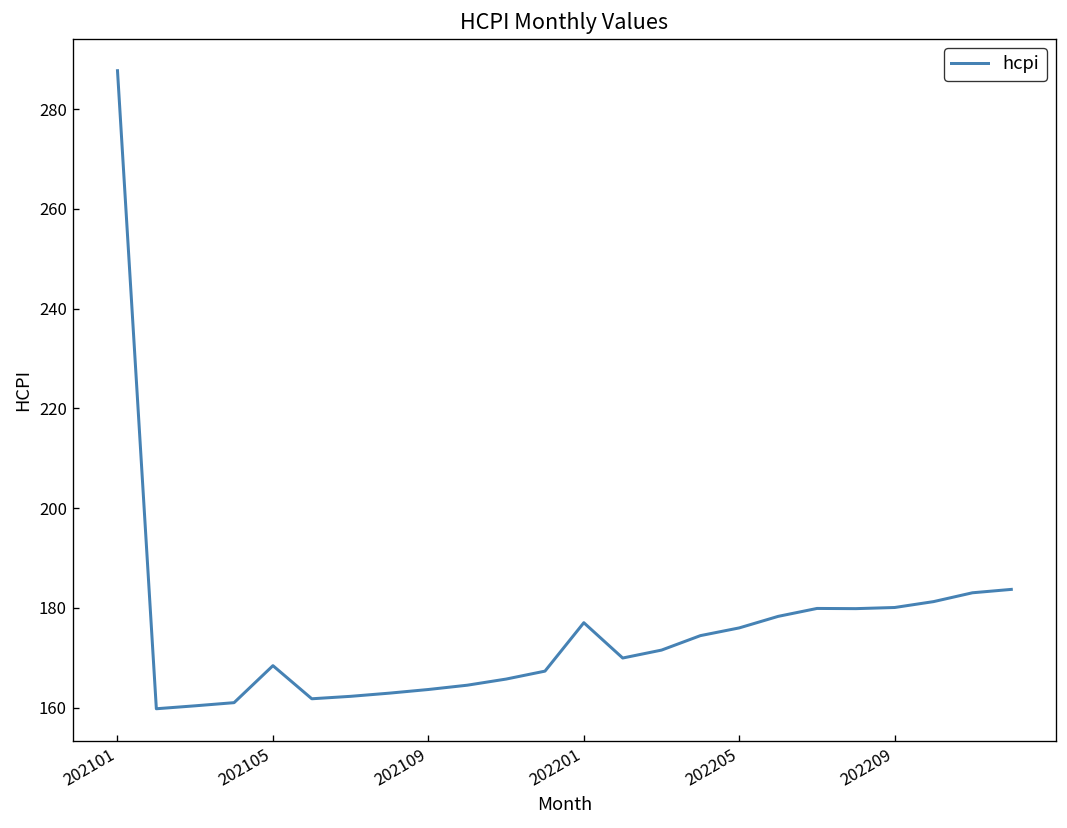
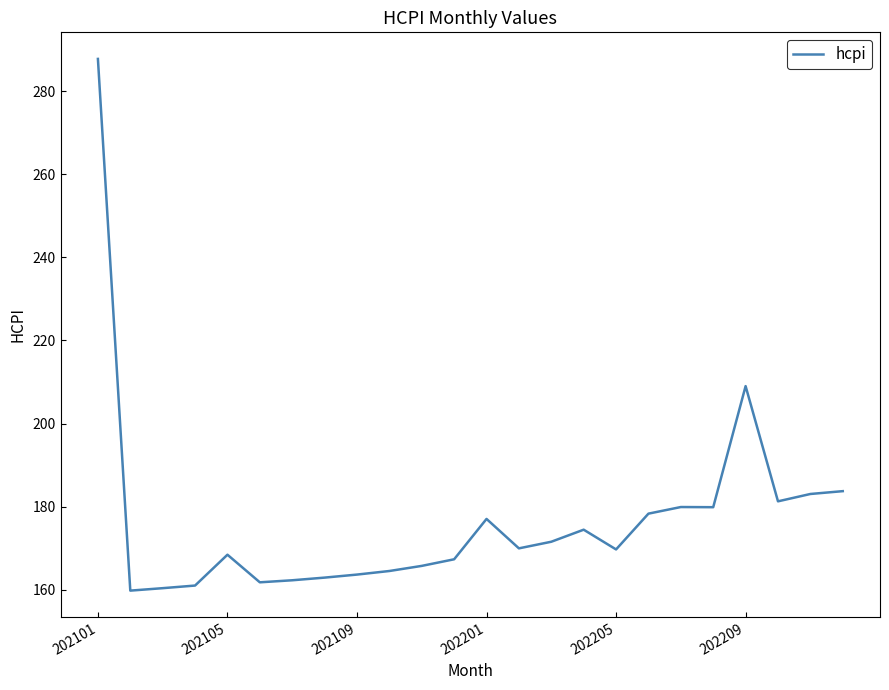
202205: 176 -> 170
202209: 180 -> 209
